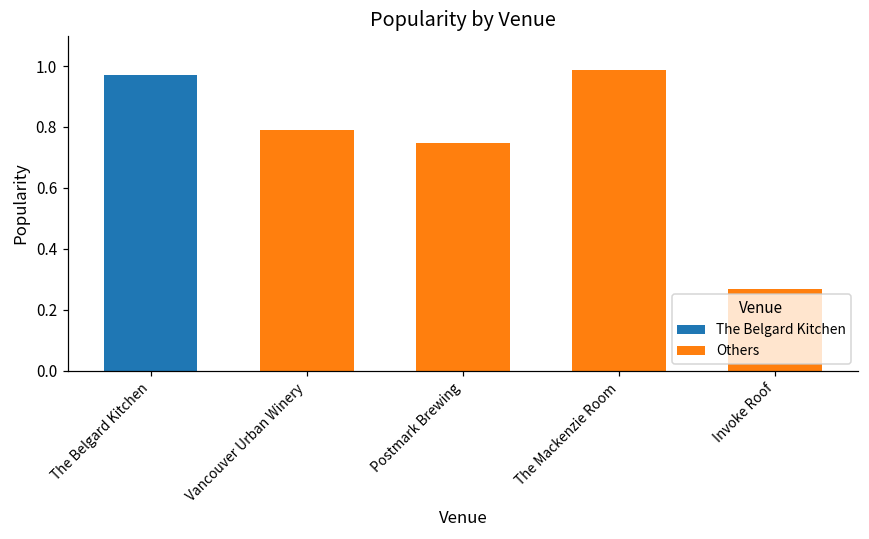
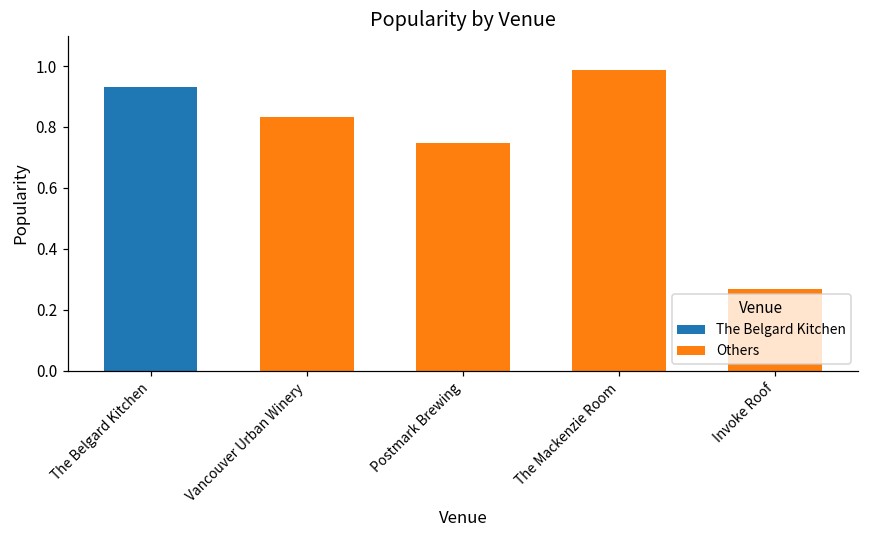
The Belgard Kitchen: 0.97 -> 0.93
Vancouver Urban Winery: 0.79 -> 0.83
